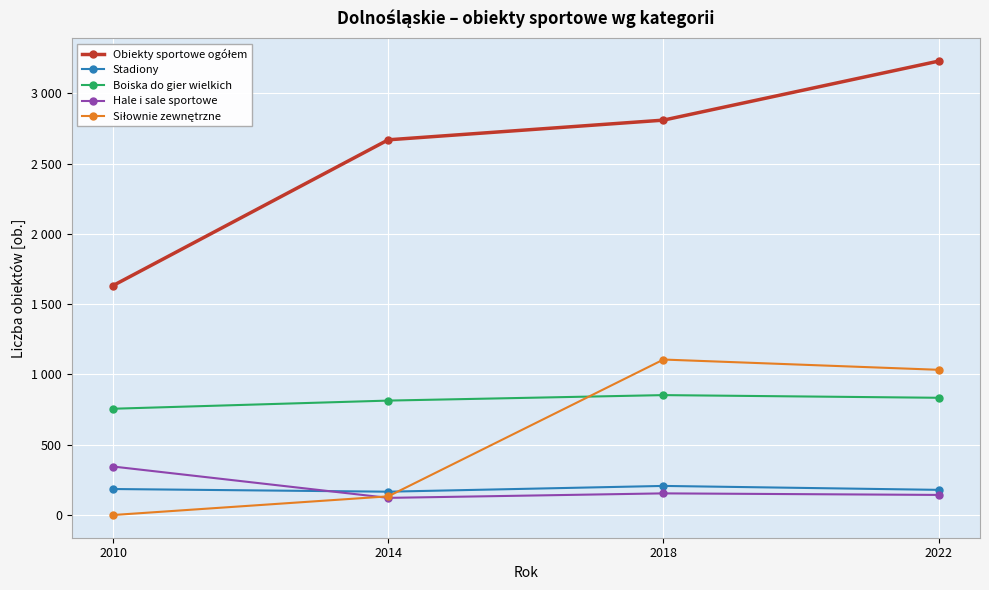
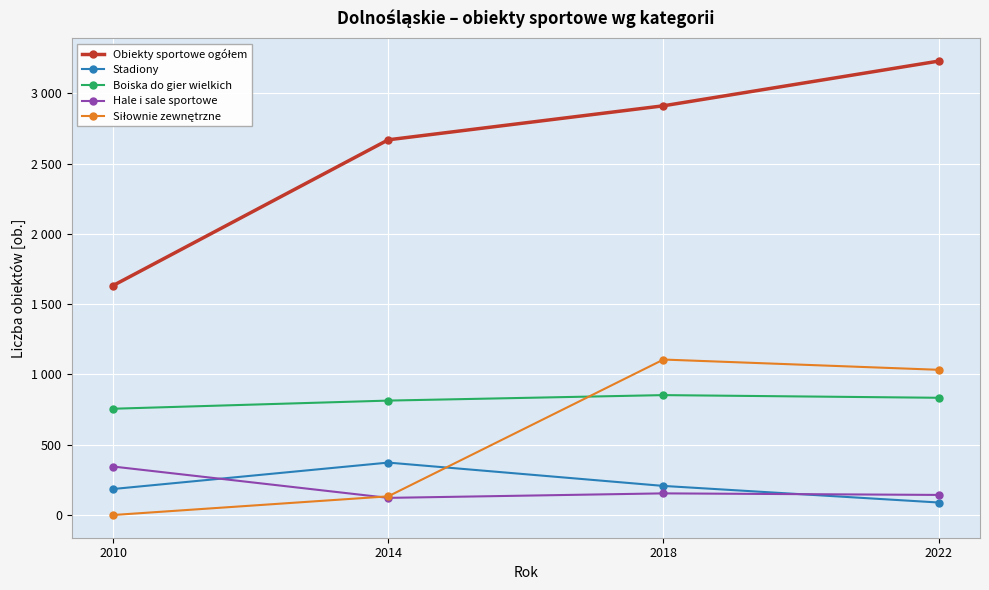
Stadiony, 2014: 170 -> 370
Obiekty sportowe ogółem, 2018: 2810 -> 2910
Stadiony, 2022: 180 -> 90
